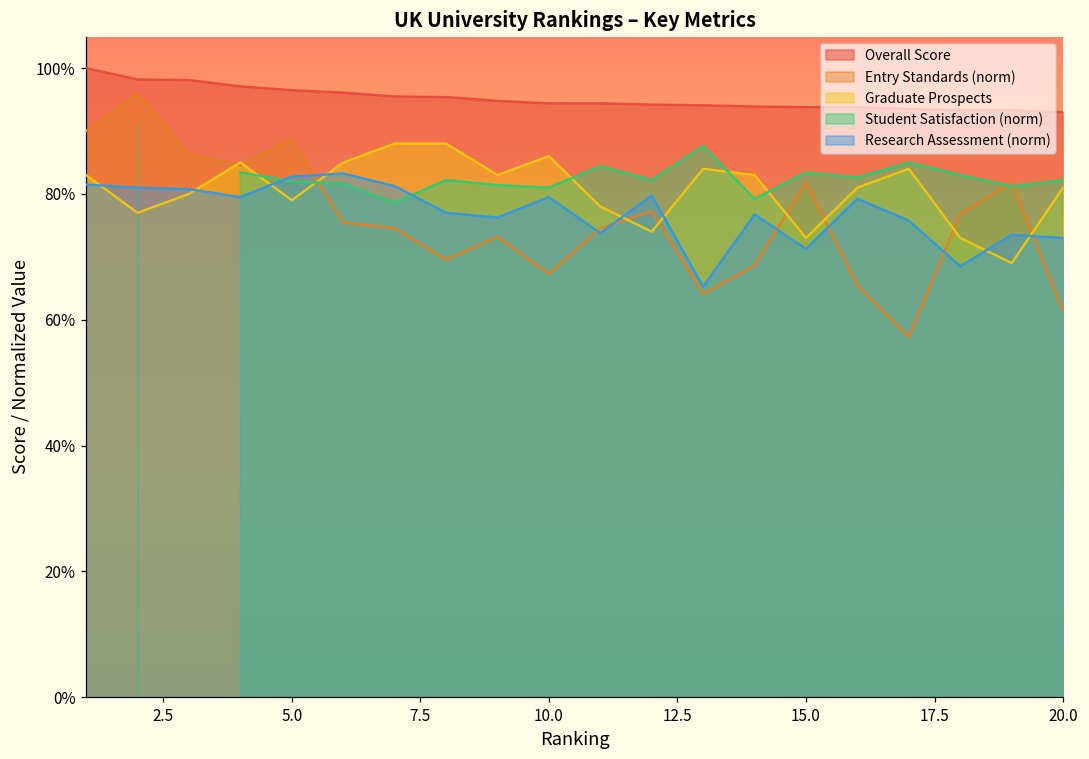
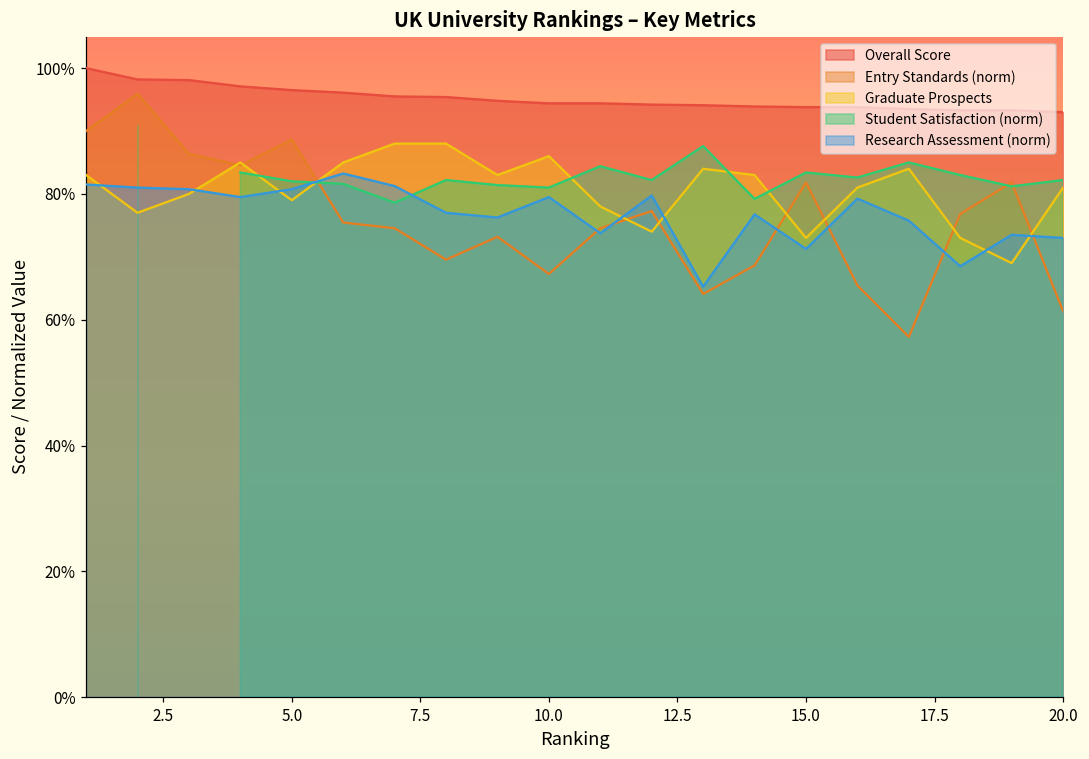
Research Assessment (norm), 5.0: 83% -> 81%
